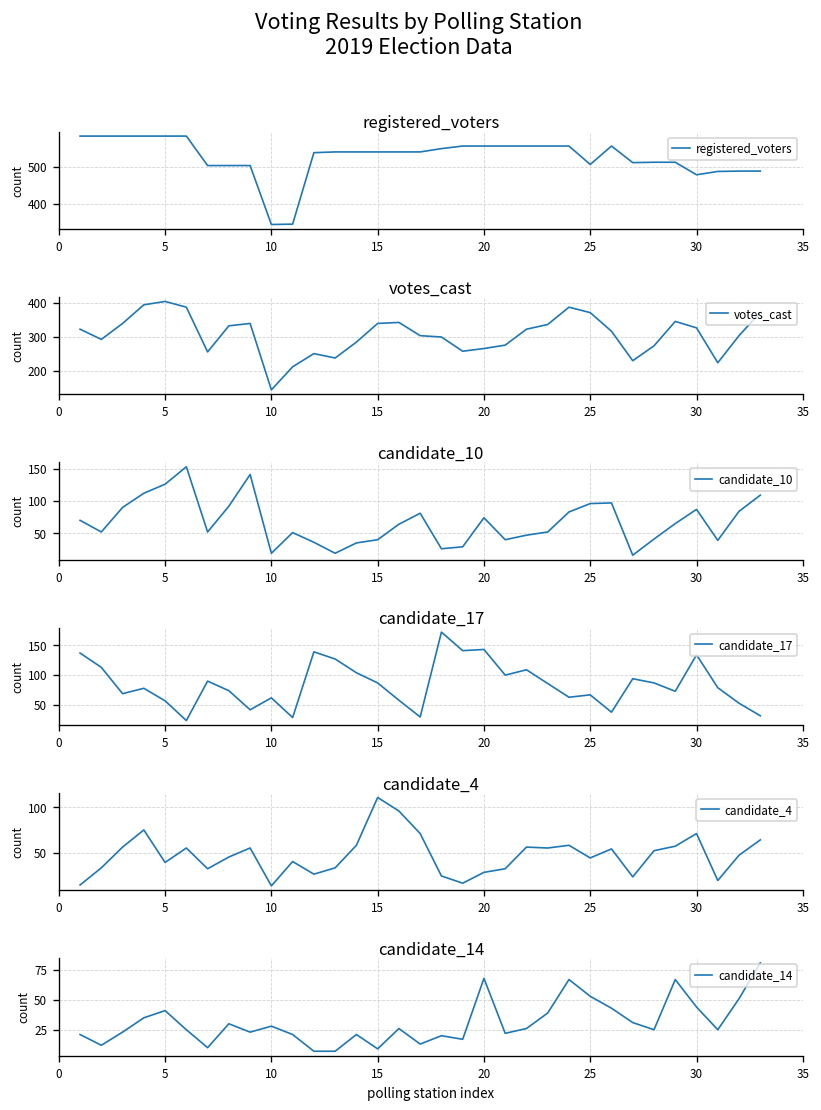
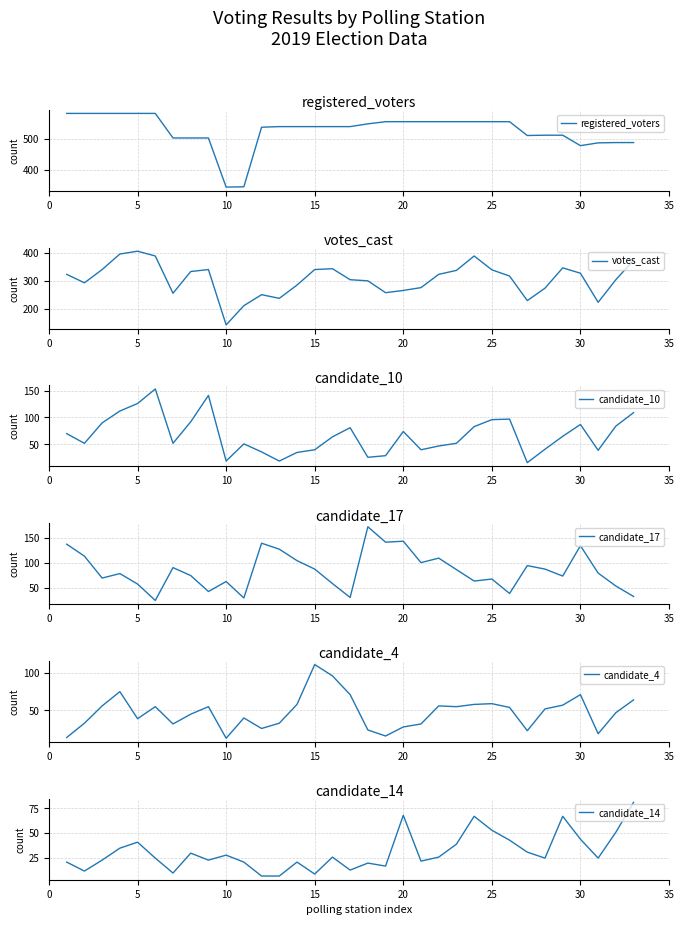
registered_voters, 25: 510 -> 560
votes_cast, 25: 370 -> 340
candidate_4, 25: 40 -> 60
